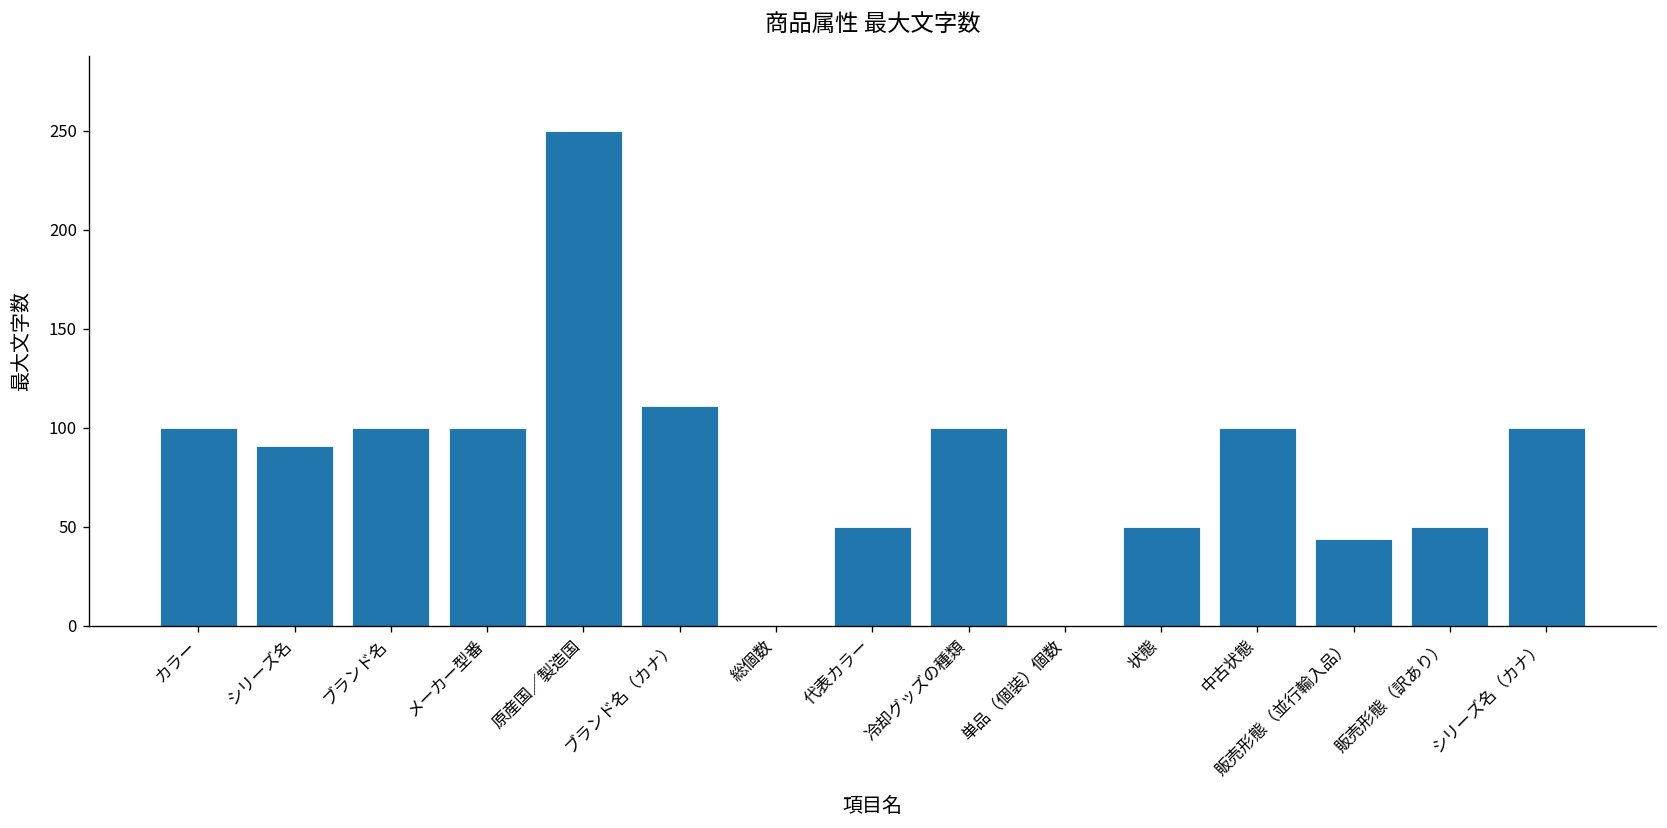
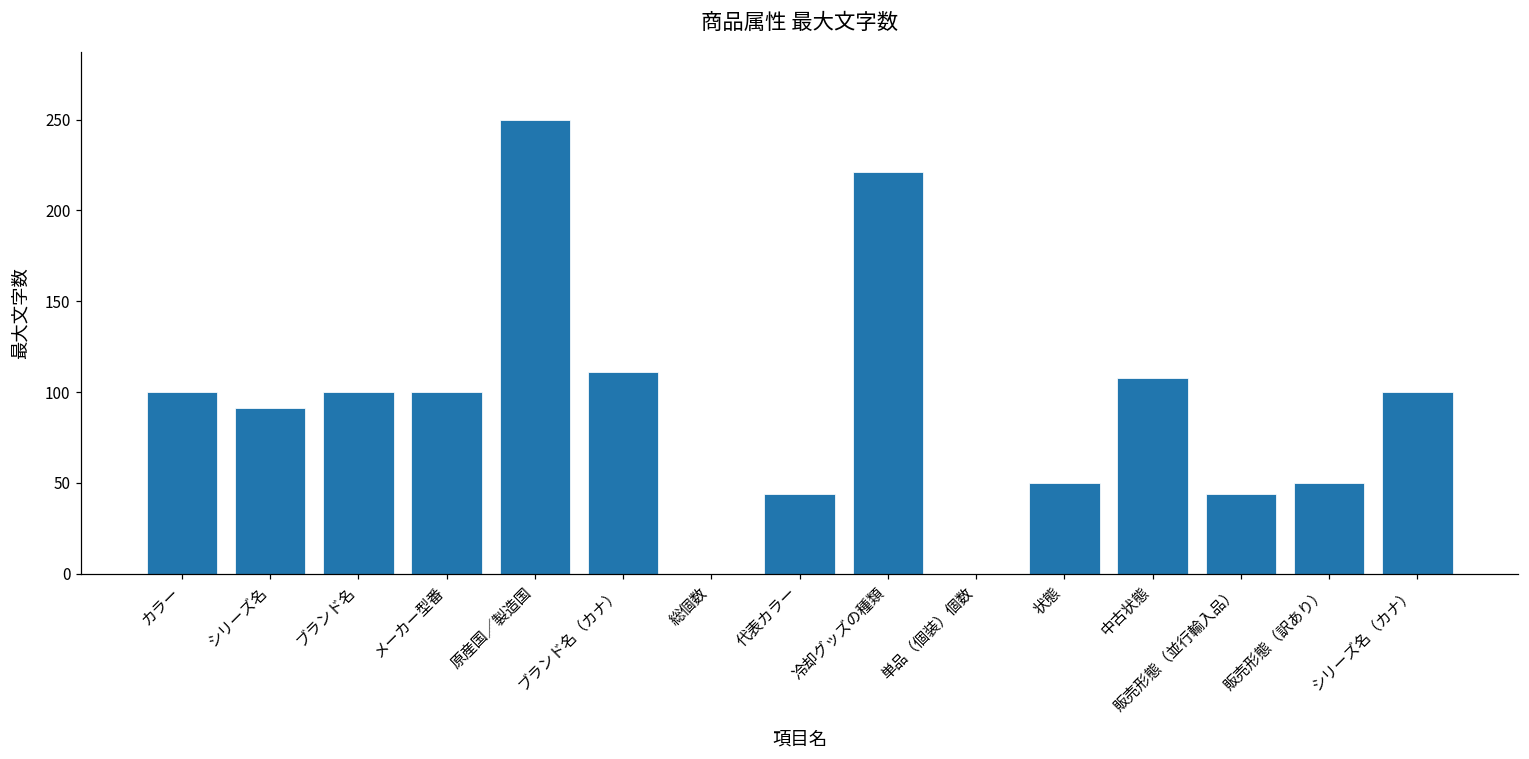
代表カラー: 50 -> 44
冷却グッズの種類: 100 -> 221
中古状態: 100 -> 108
